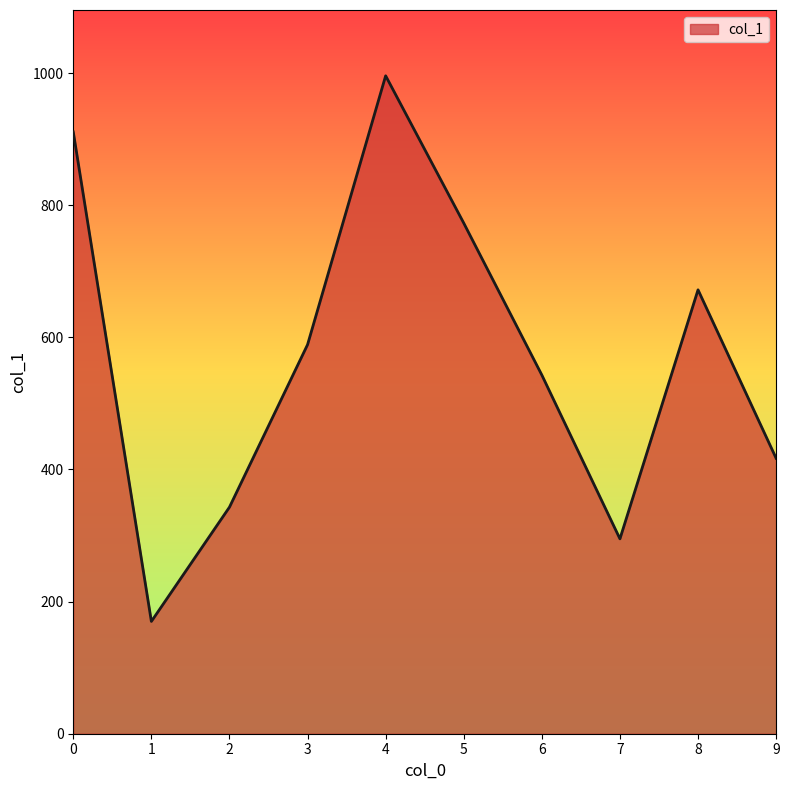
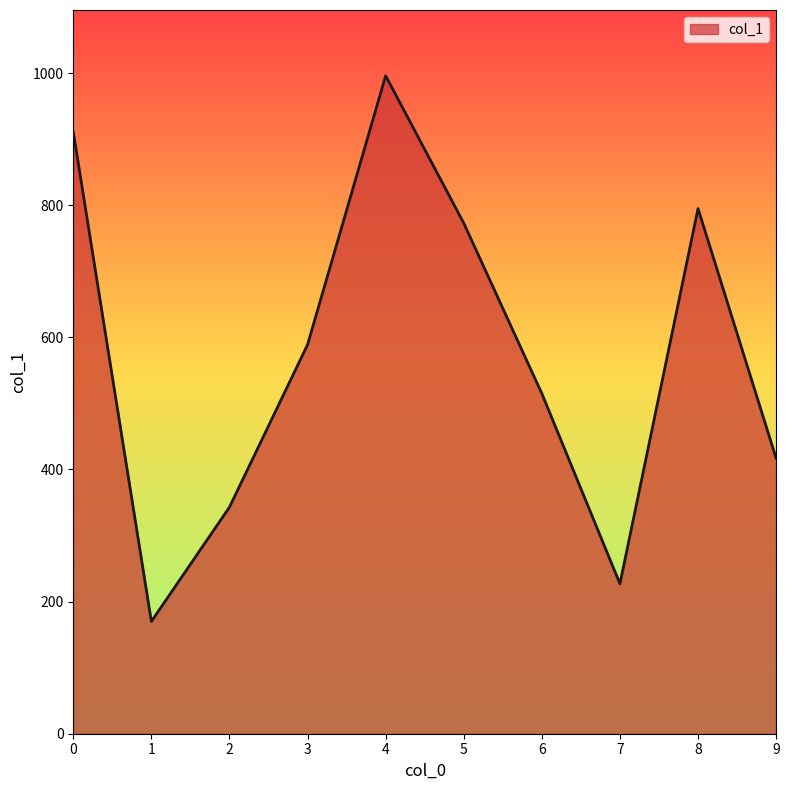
6: 540 -> 520
7: 300 -> 230
8: 670 -> 800
